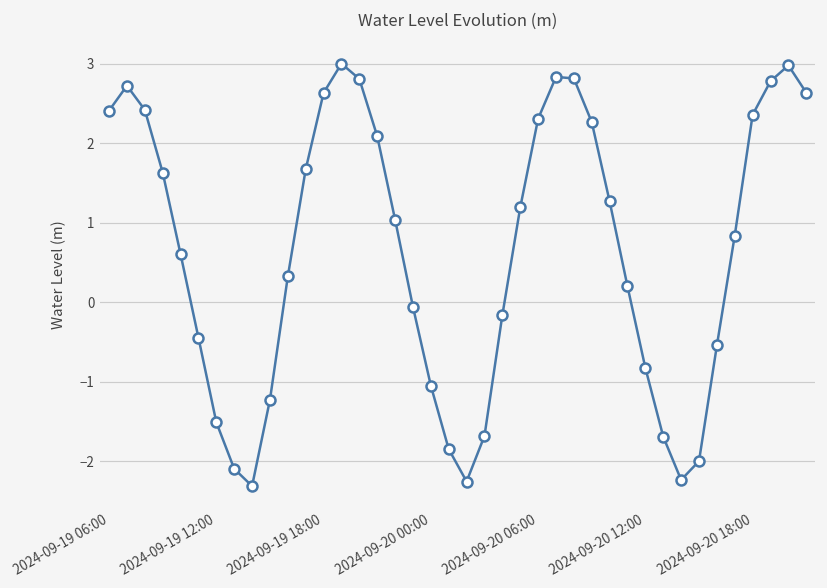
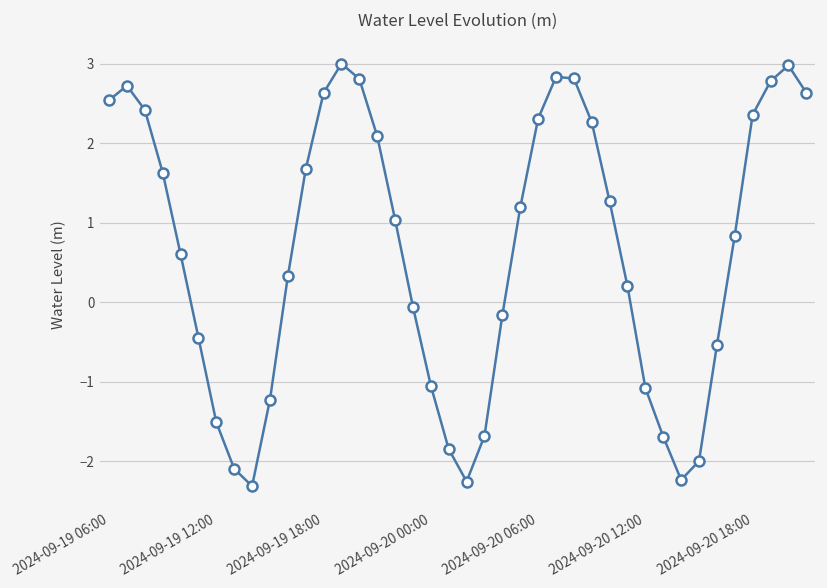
2024-09-19 06:00: 2.4 -> 2.5
2024-09-20 12:00: -0.8 -> -1.1
